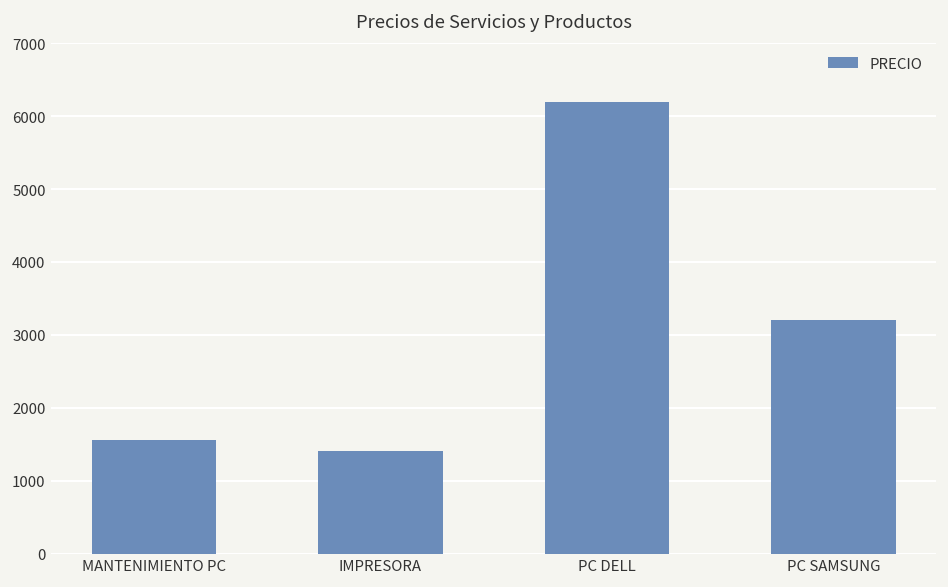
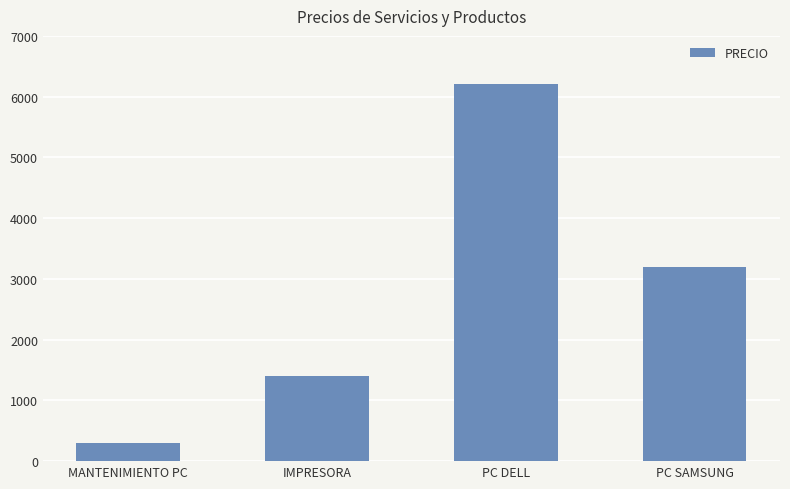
MANTENIMIENTO PC: 1600 -> 300
